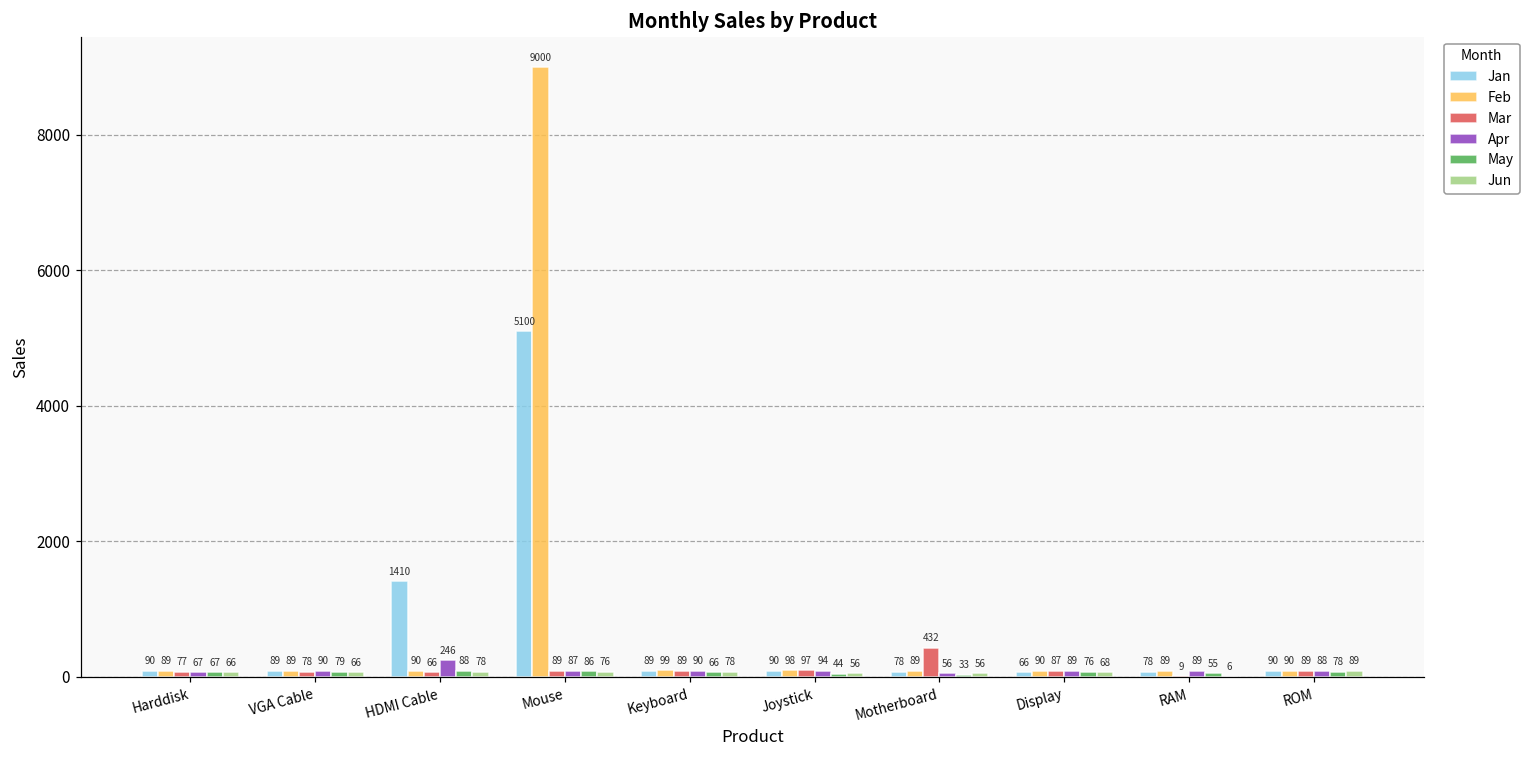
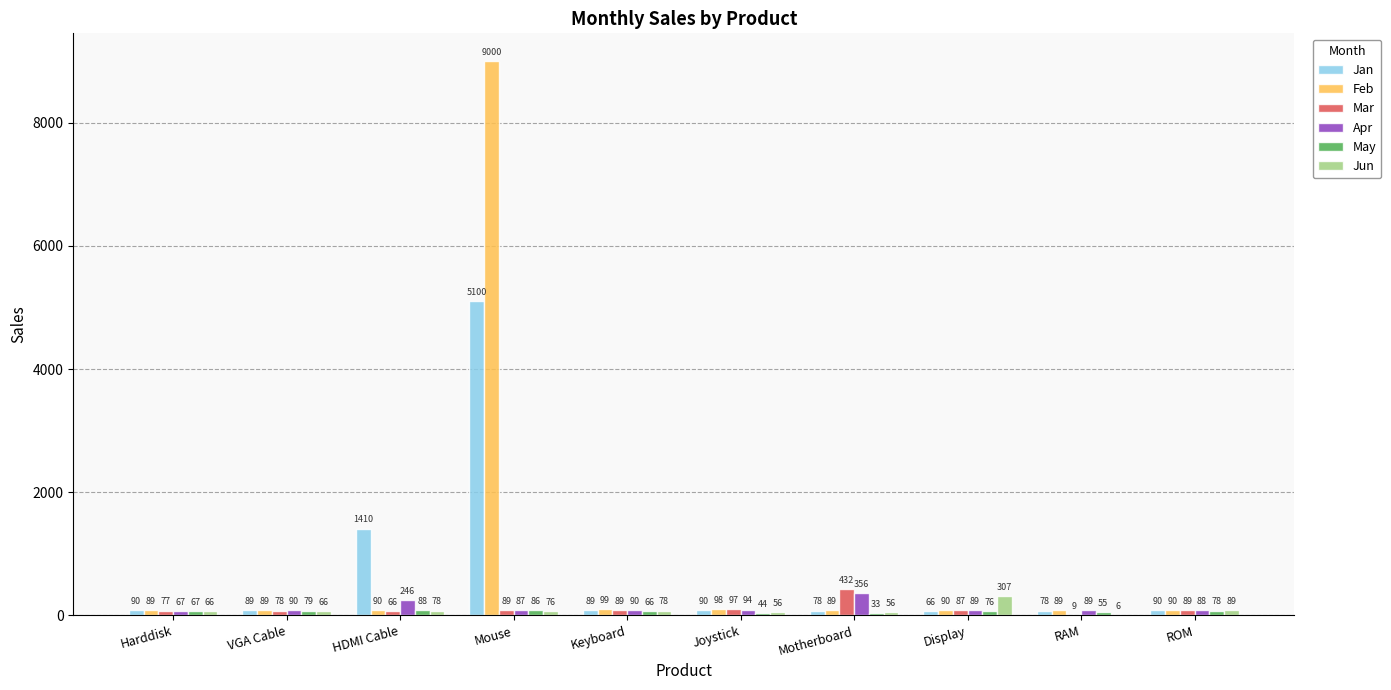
Apr, Motherboard: 56 -> 356
Jun, Display: 68 -> 307
